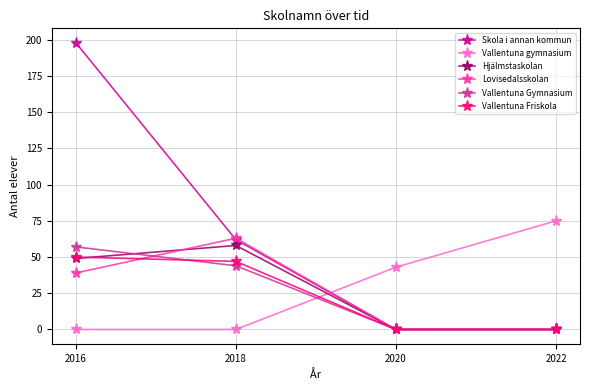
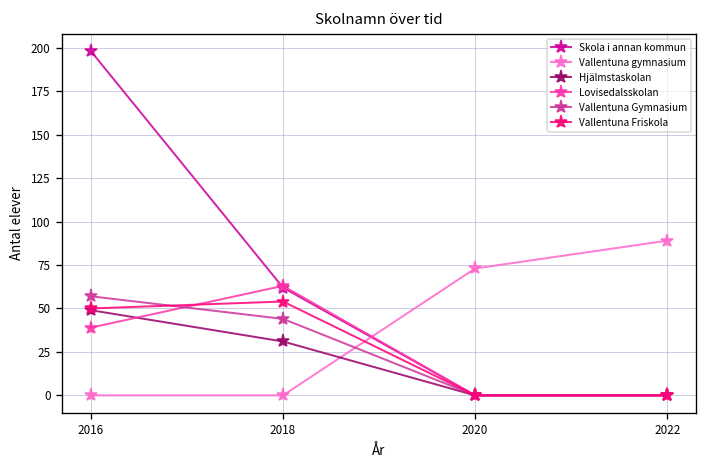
Hjälmstaskolan, 2018: 58 -> 31
Vallentuna Friskola, 2018: 47 -> 54
Vallentuna gymnasium, 2020: 43 -> 73
Vallentuna gymnasium, 2022: 75 -> 89
